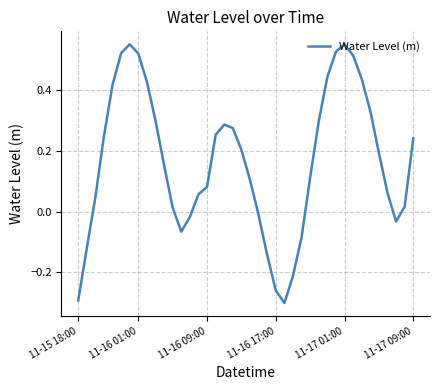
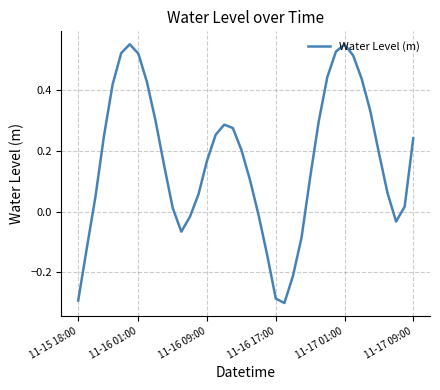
11-16 09:00: 0.08 -> 0.17
11-16 17:00: -0.26 -> -0.29
